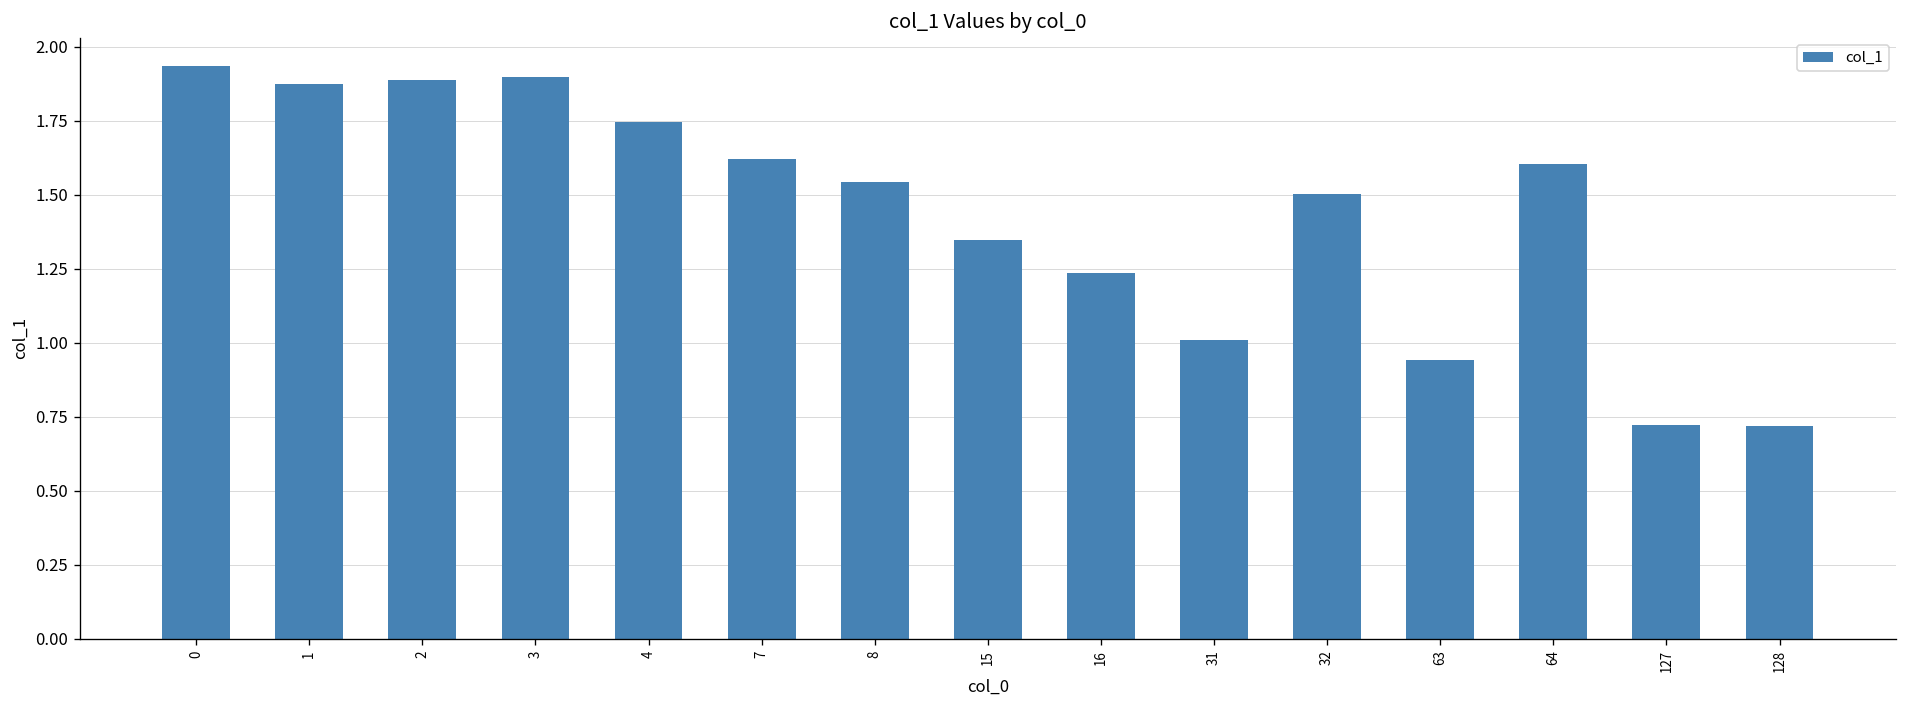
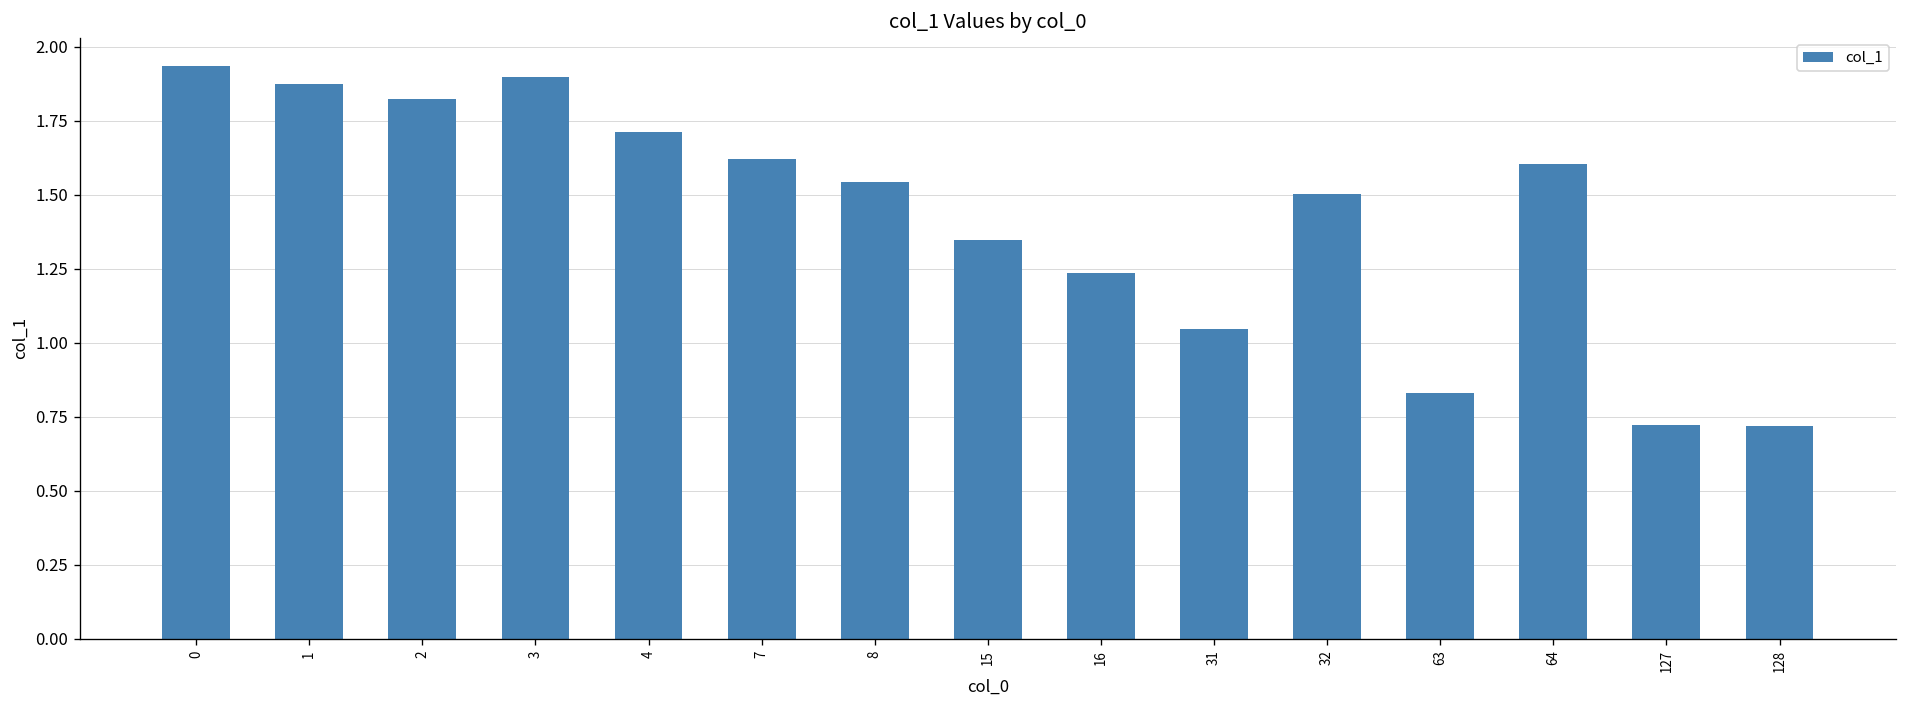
2: 1.89 -> 1.82
4: 1.74 -> 1.71
31: 1.01 -> 1.04
63: 0.94 -> 0.83
